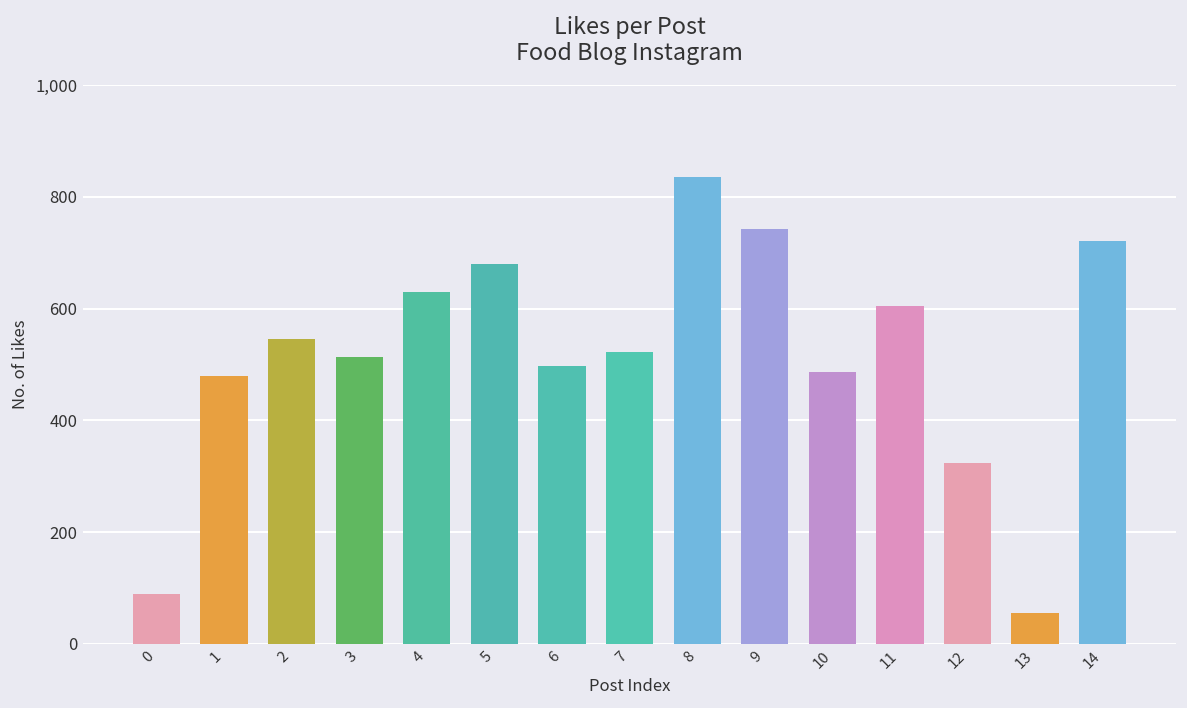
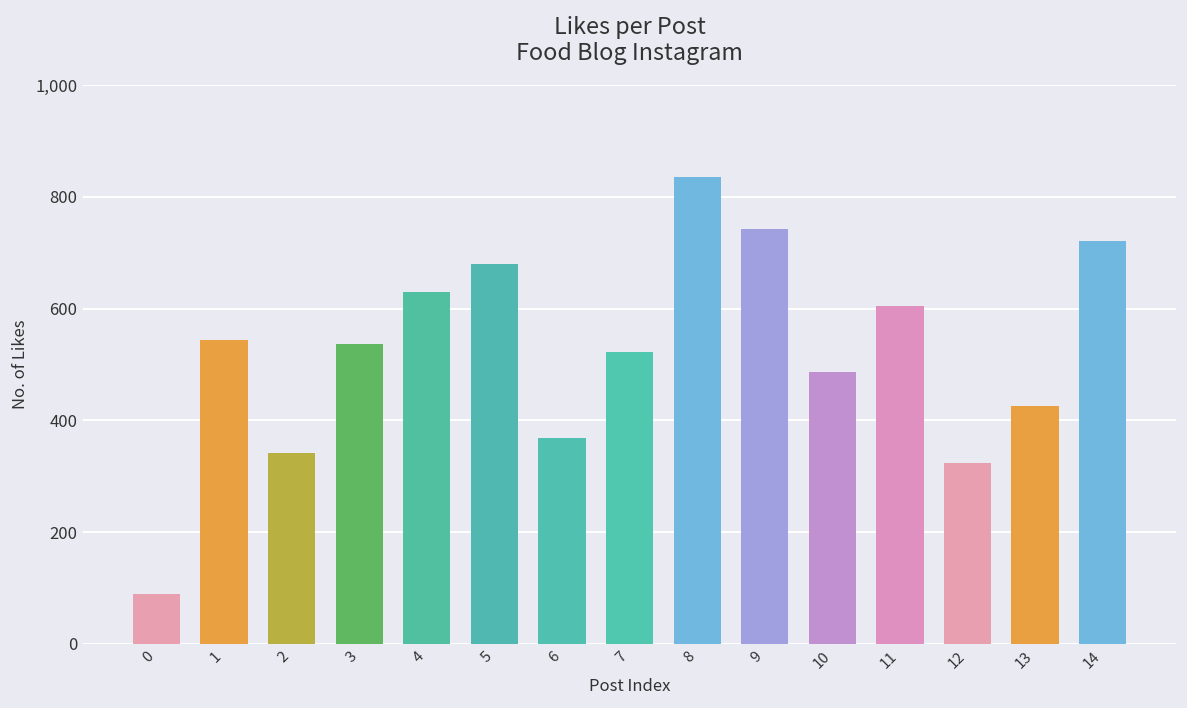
1: 480 -> 540
2: 550 -> 340
3: 510 -> 540
6: 500 -> 370
13: 60 -> 430
